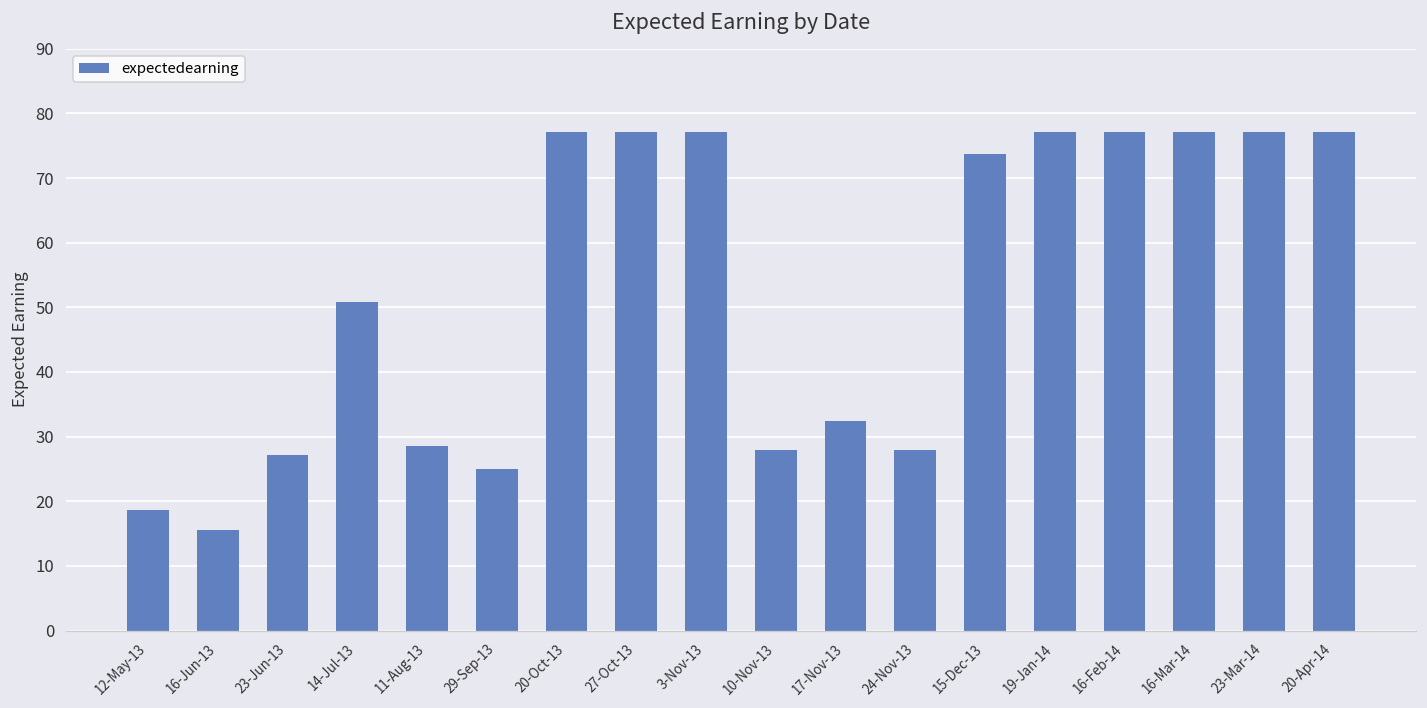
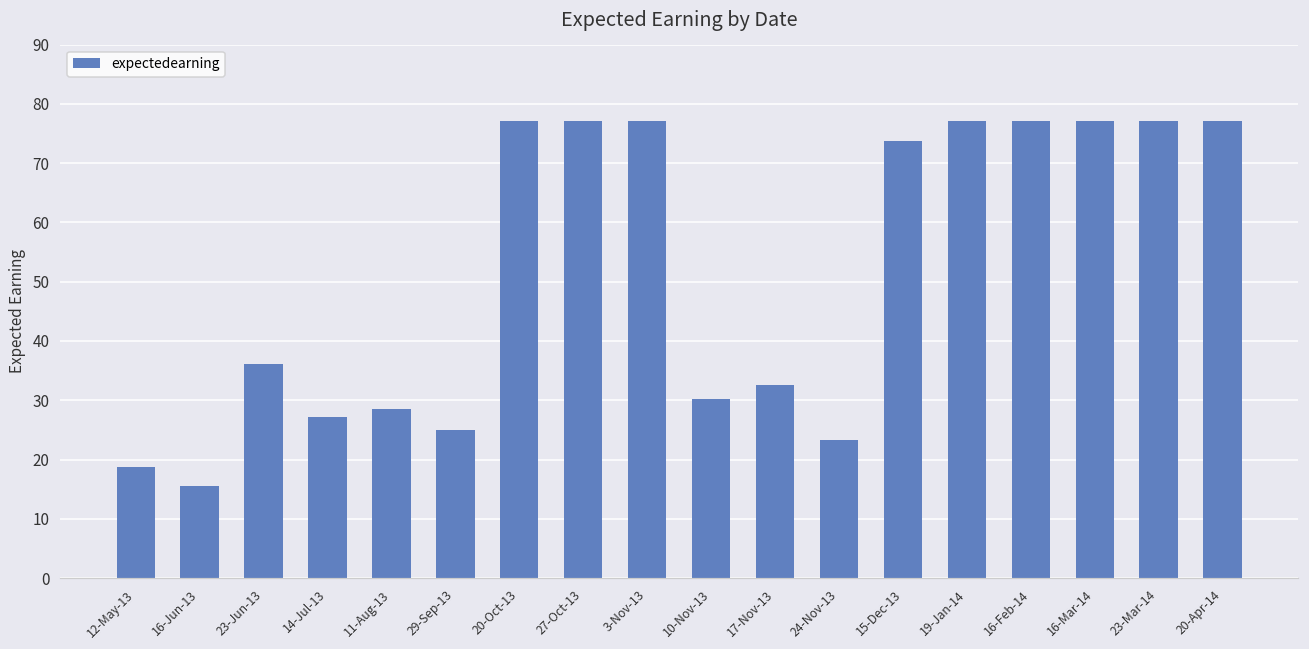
23-Jun-13: 27 -> 36
14-Jul-13: 51 -> 27
10-Nov-13: 28 -> 30
24-Nov-13: 28 -> 23
